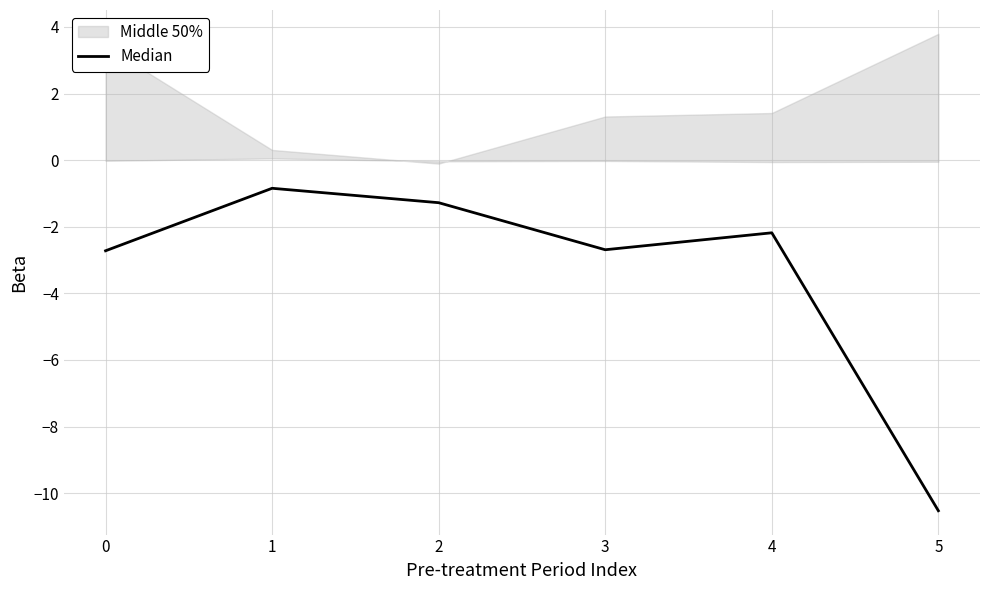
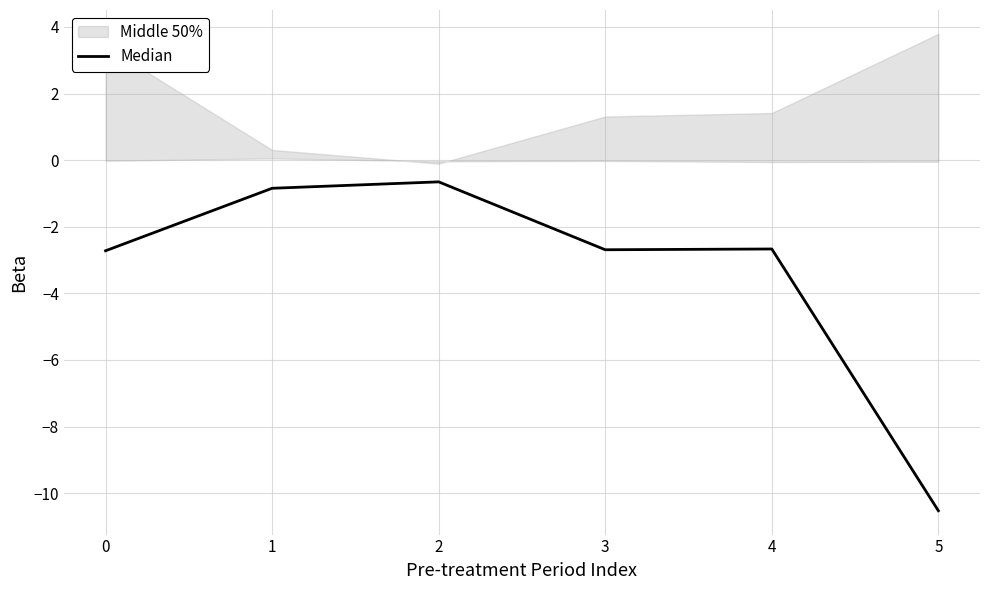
Median, 2: -1.3 -> -0.7
Median, 4: -2.2 -> -2.7
